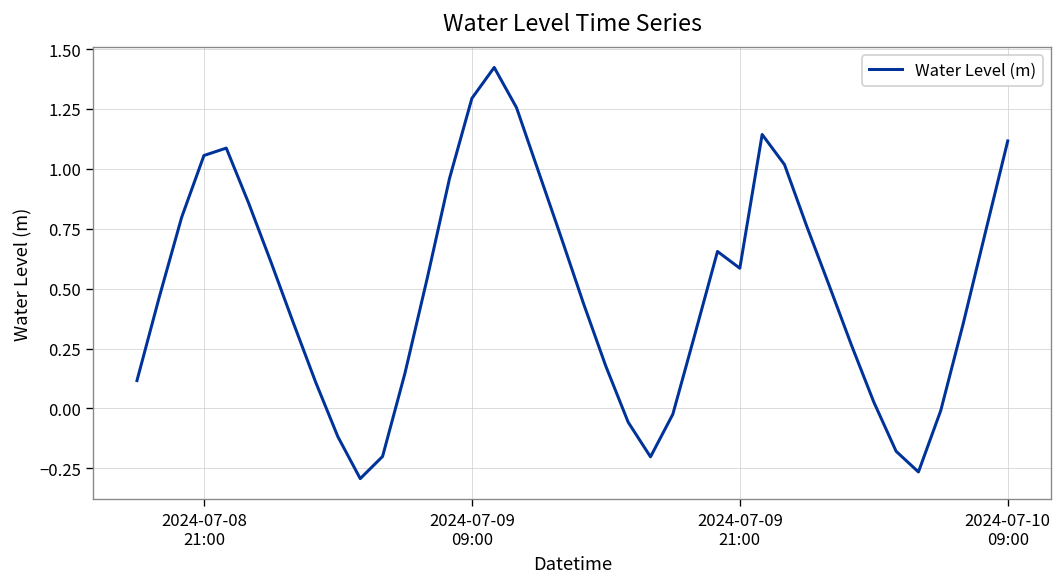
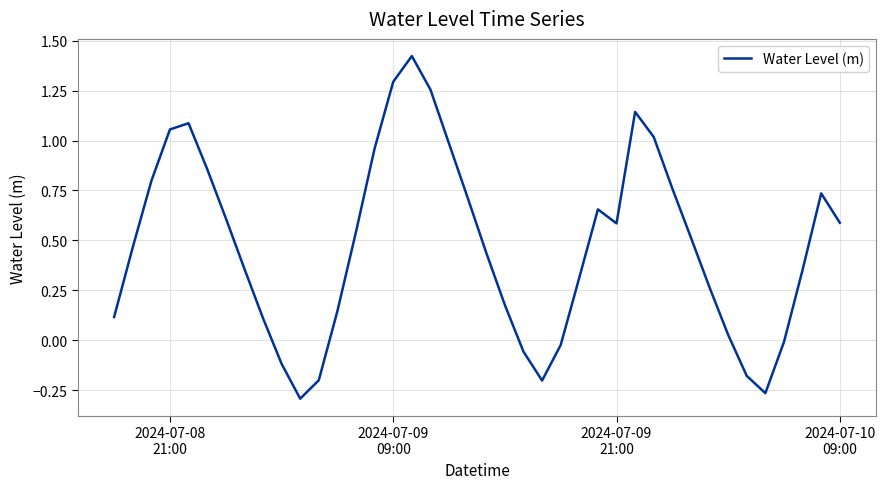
2024-07-10 09:00: 1.12 -> 0.59
